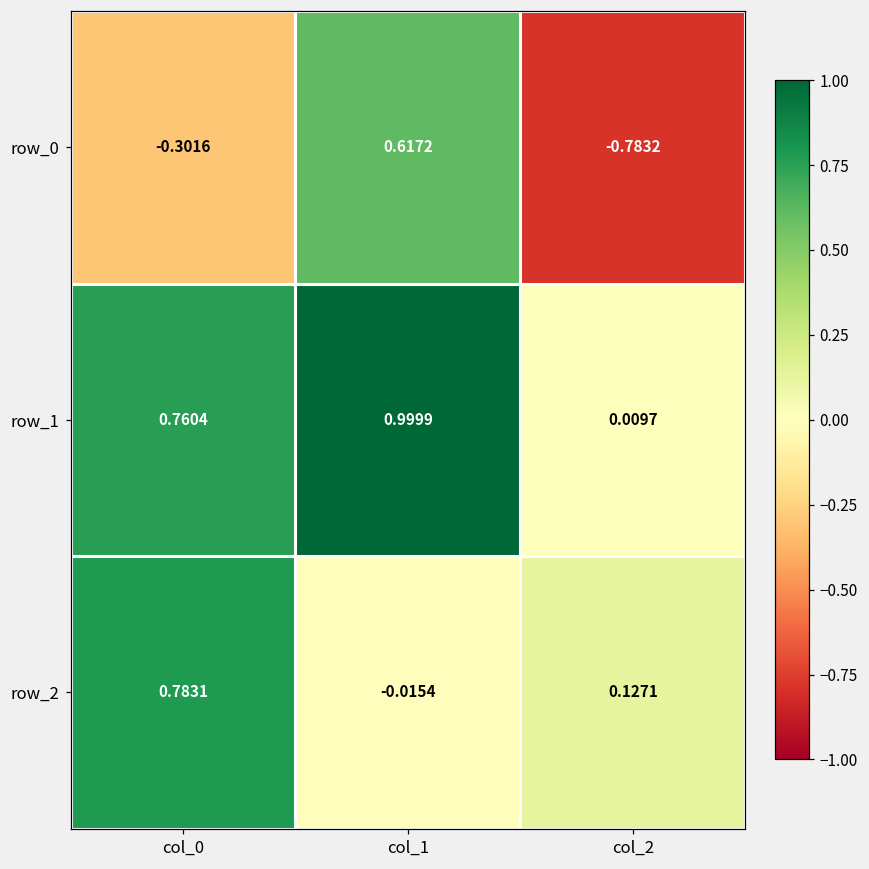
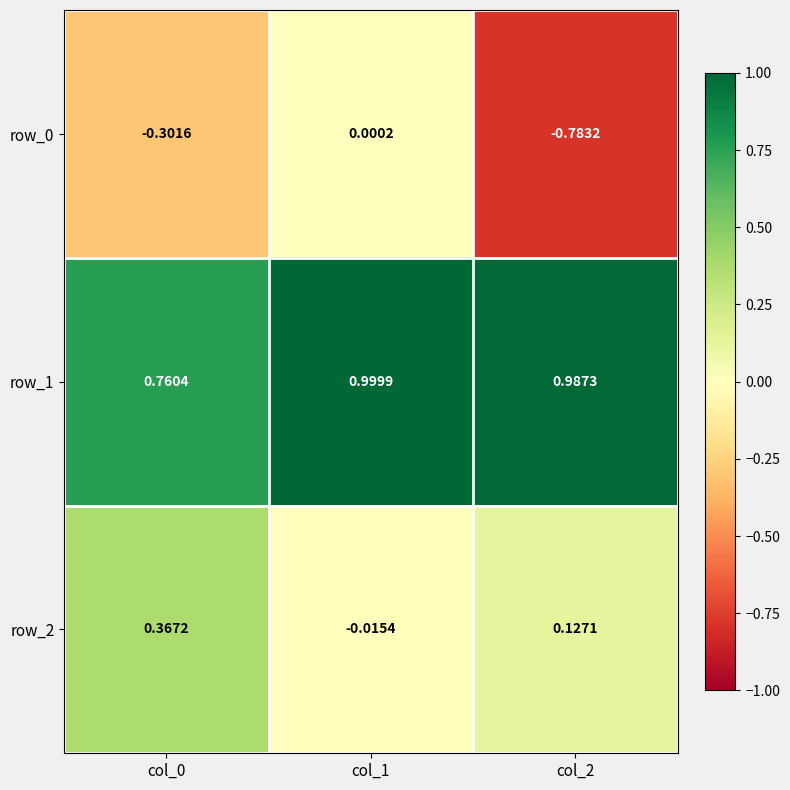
row_0, col_1: 0.6172 -> 0.0002
row_1, col_2: 0.0097 -> 0.9873
row_2, col_0: 0.7831 -> 0.3672
